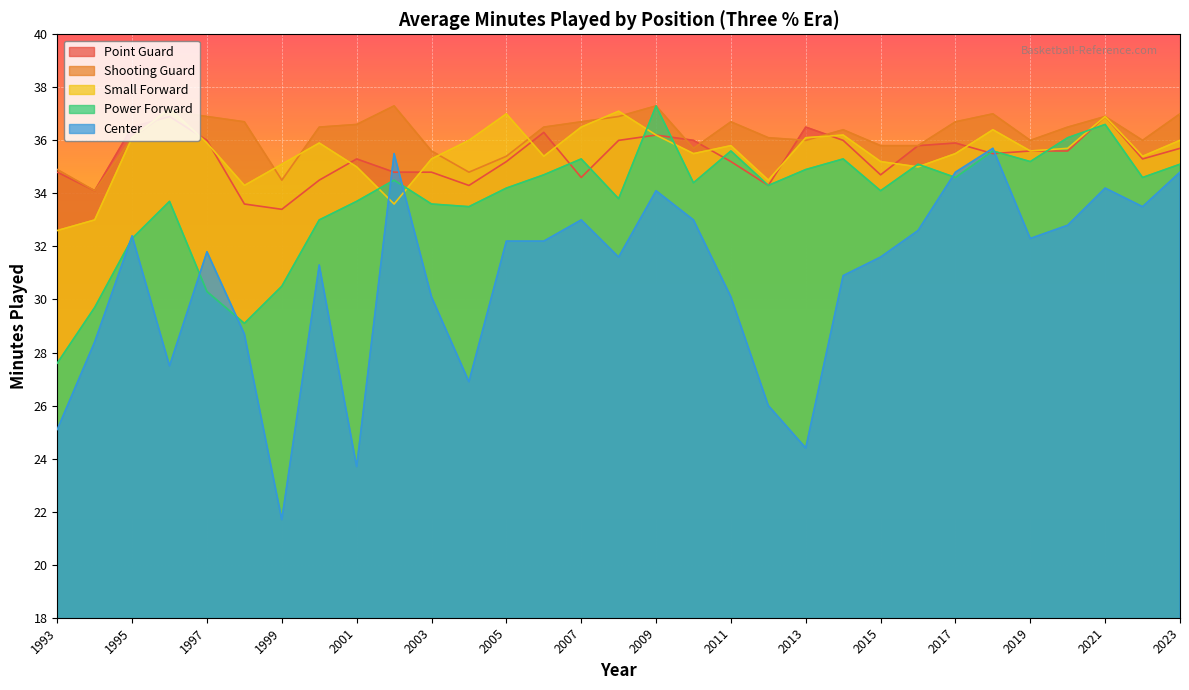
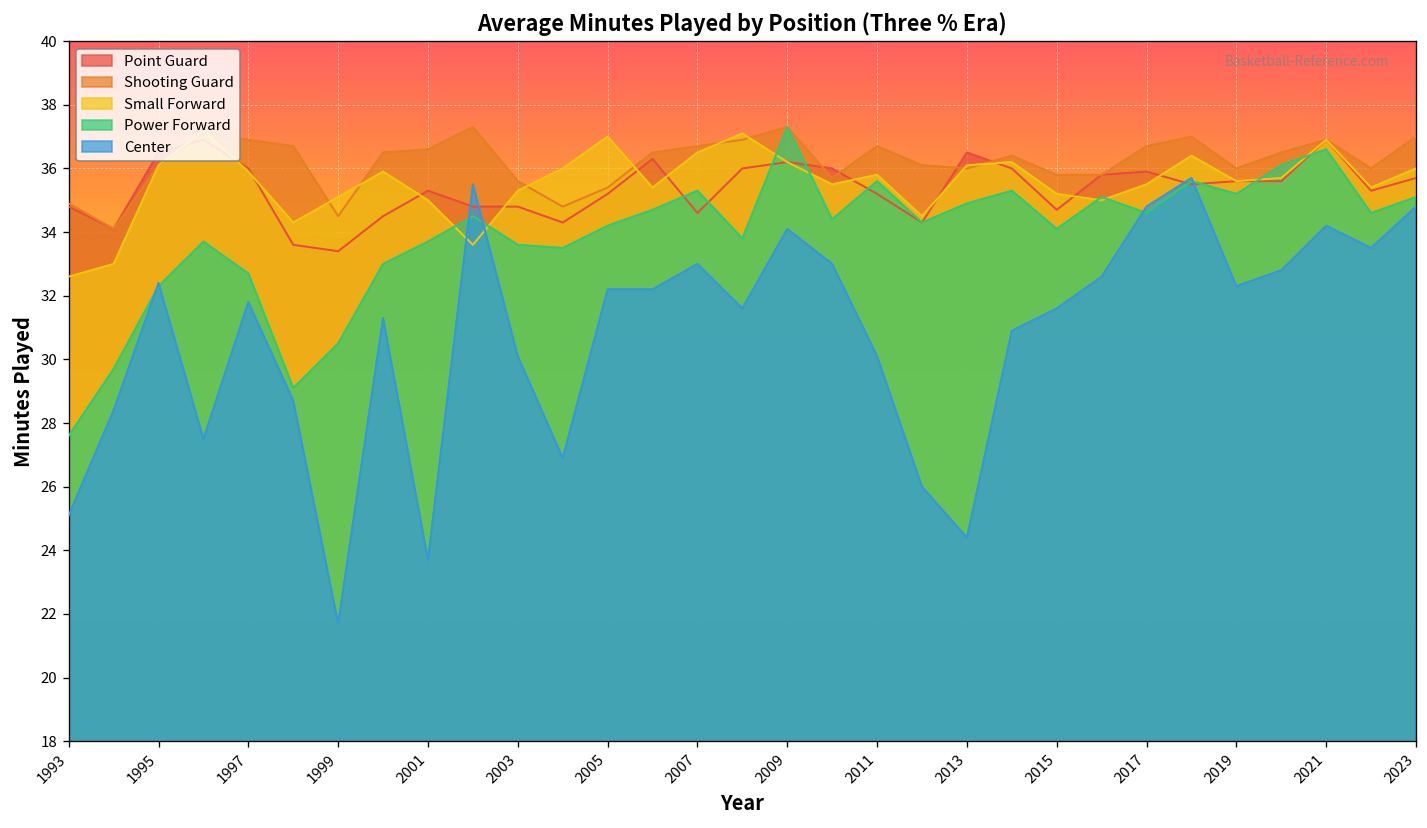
Power Forward, 1997: 30.3 -> 32.7
